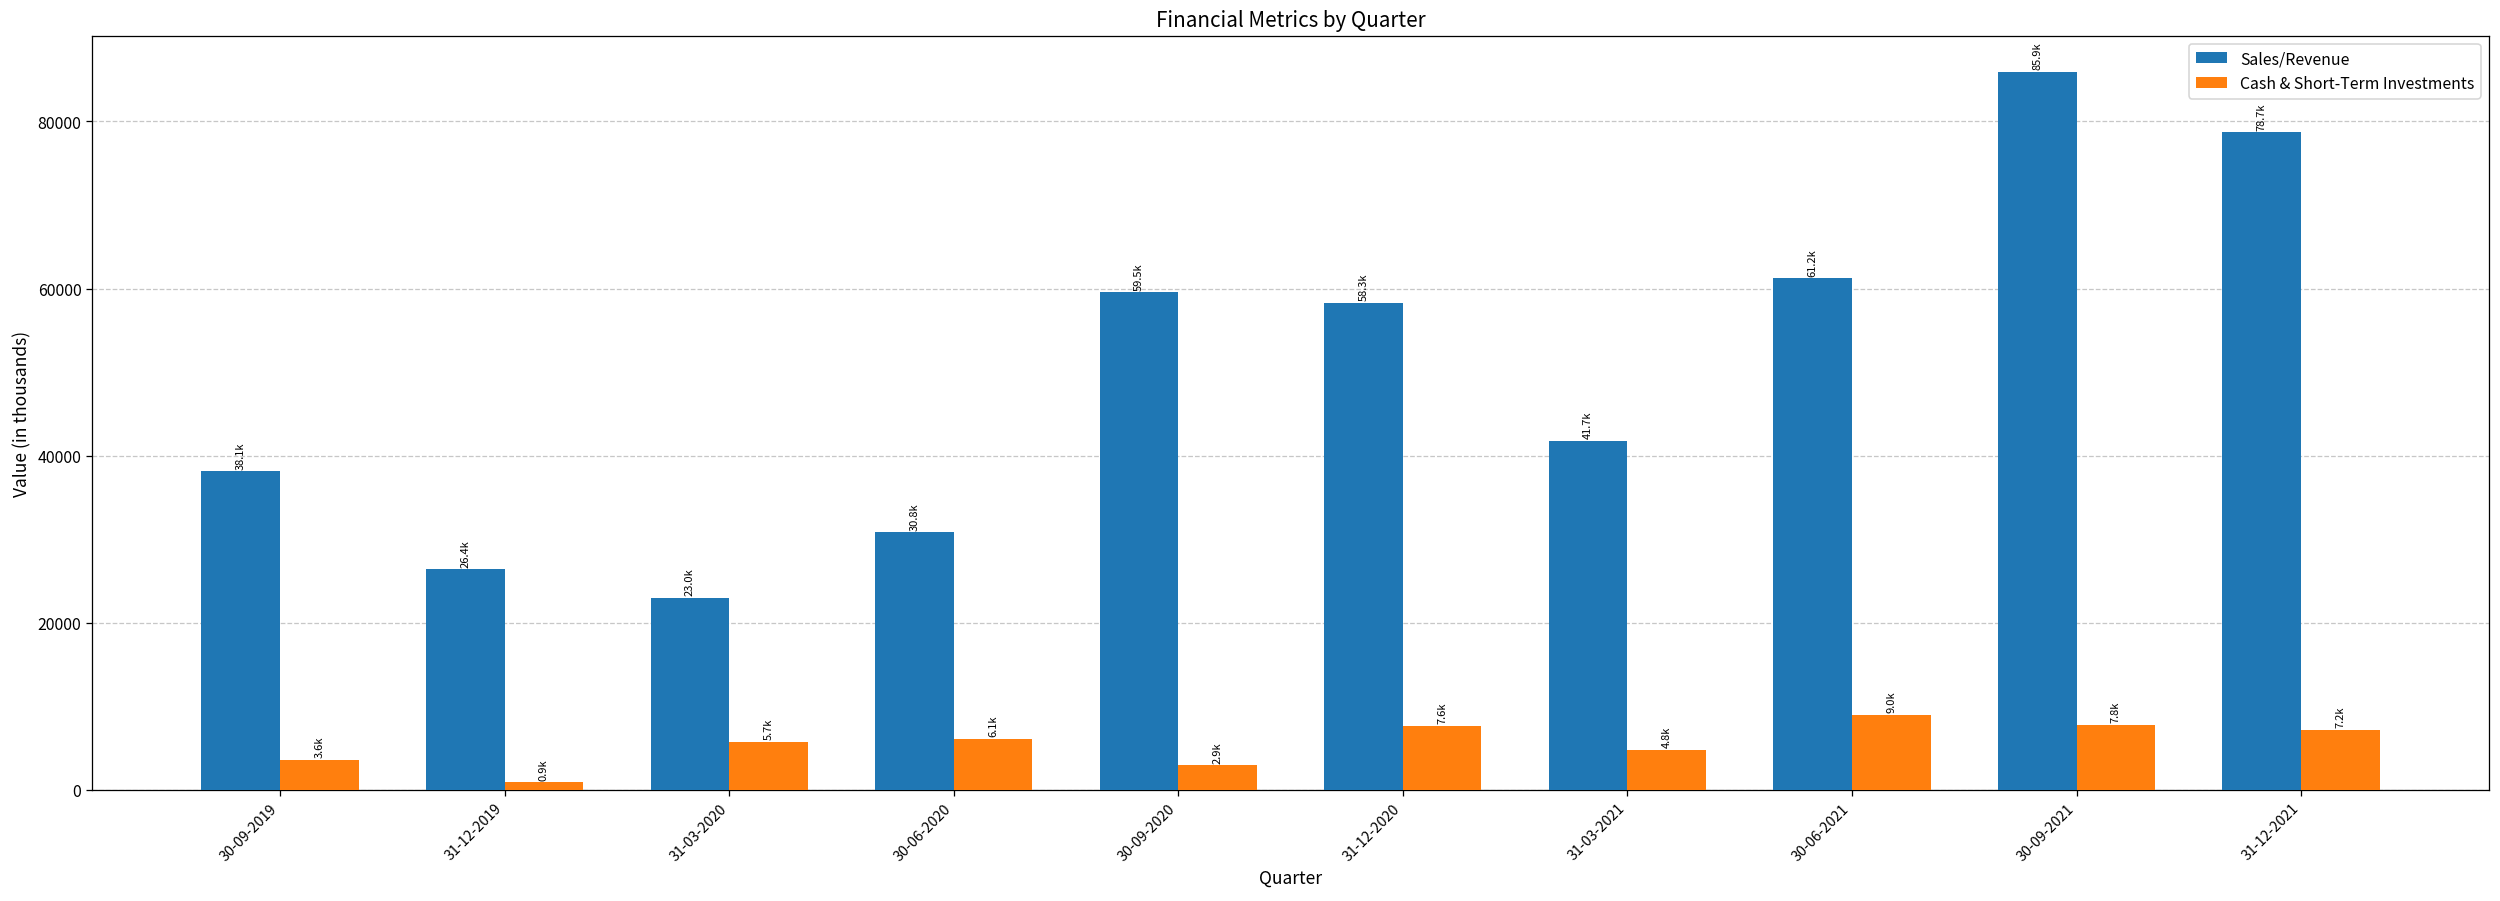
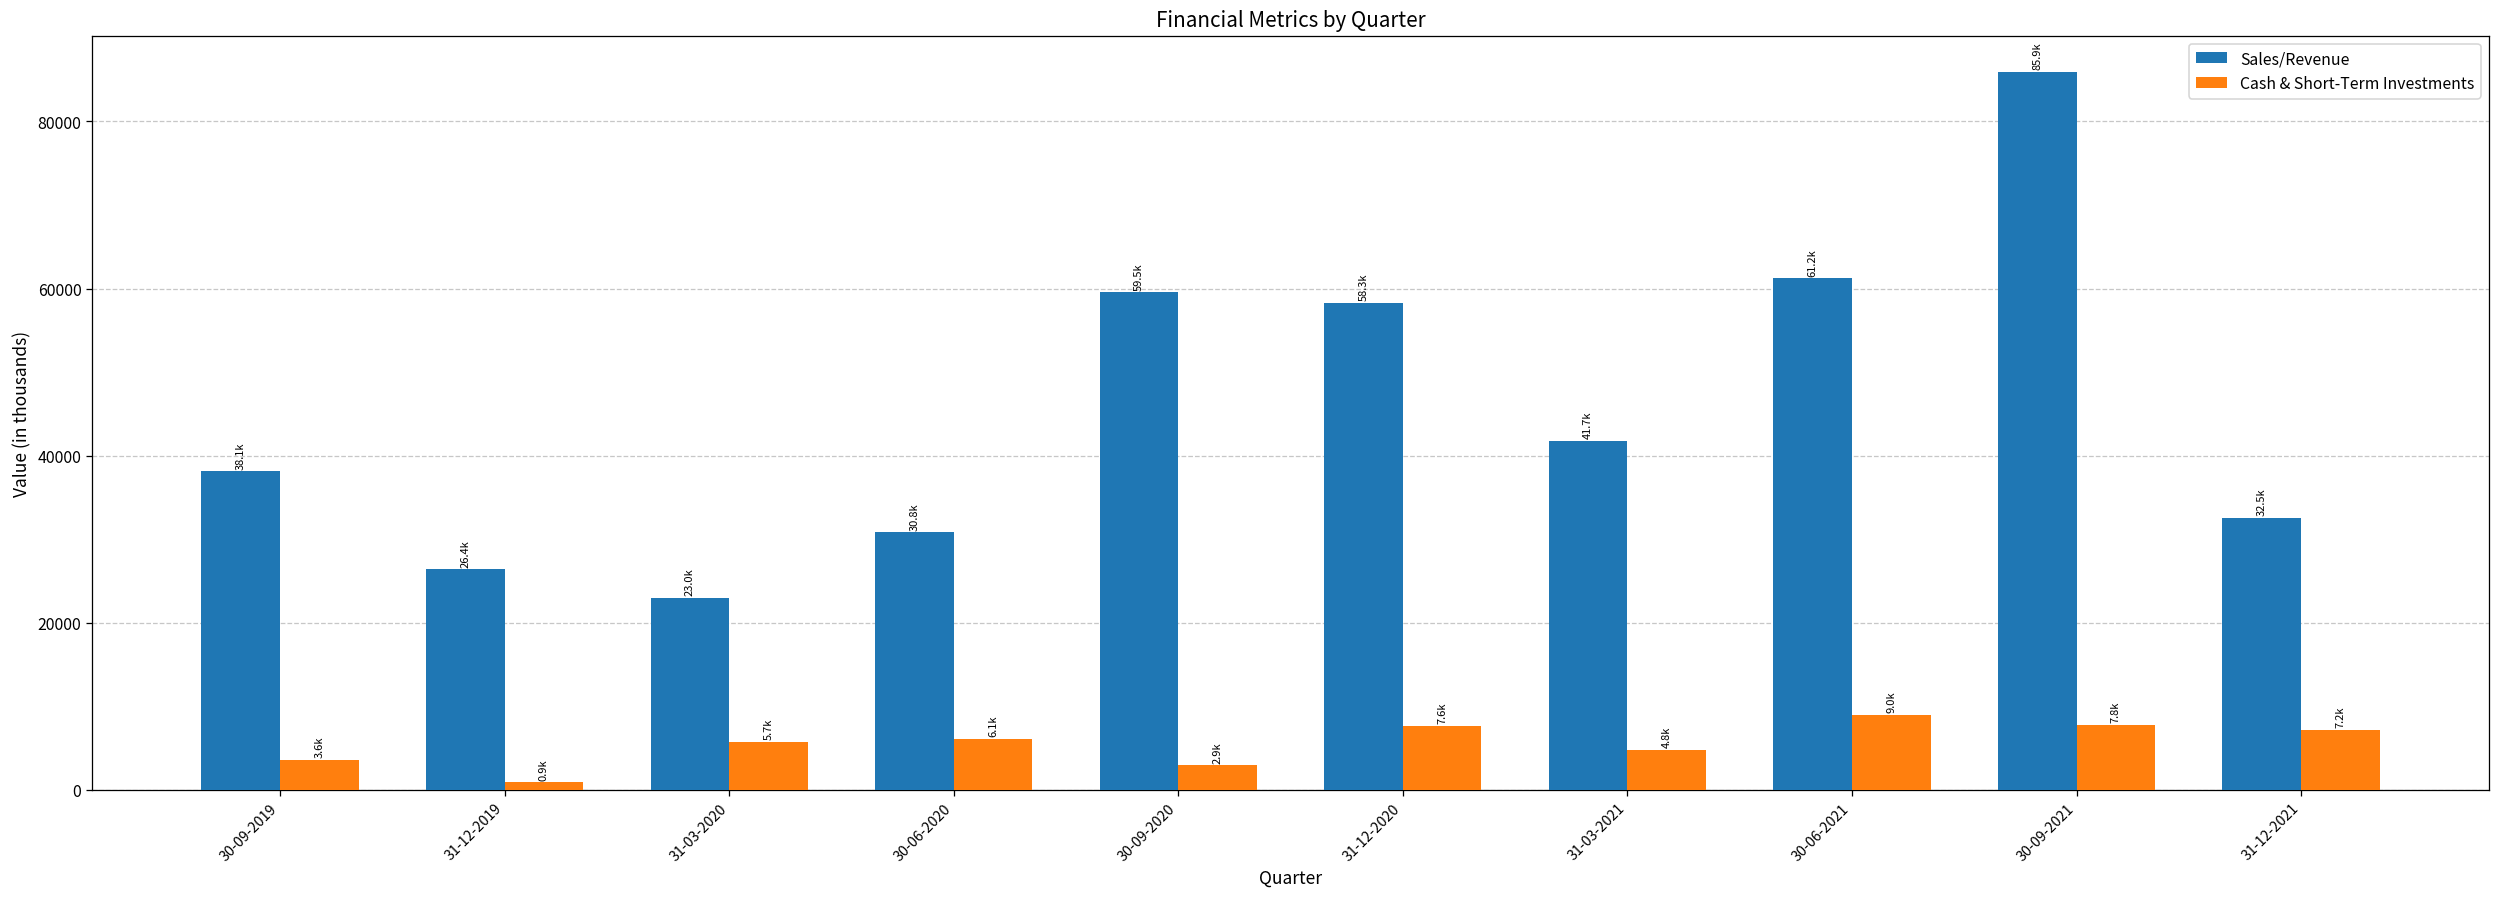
Sales/Revenue, 31-12-2021: 78.7k -> 32.5k
